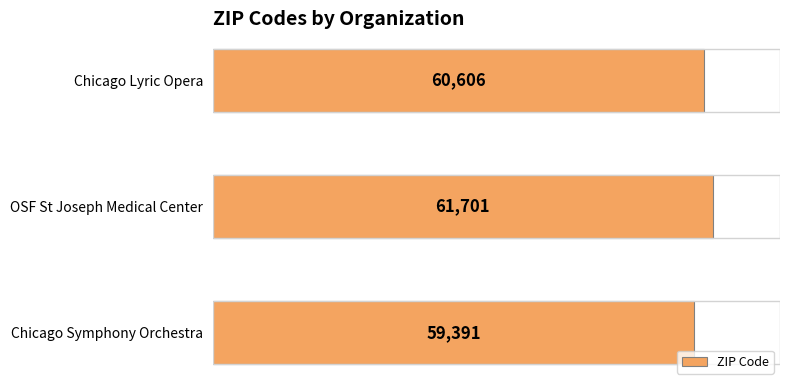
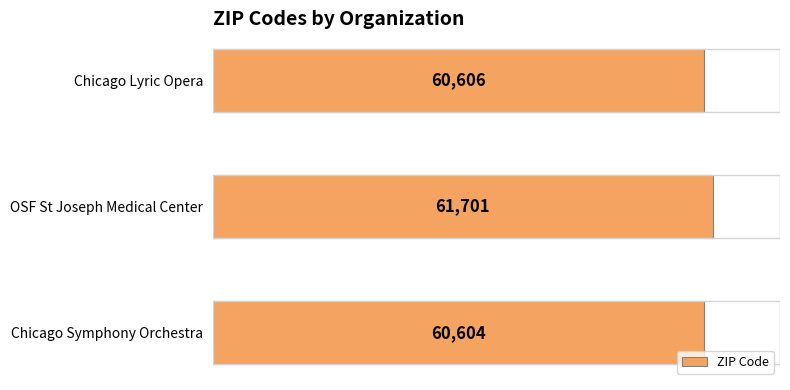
Chicago Symphony Orchestra: 59,391 -> 60,604
